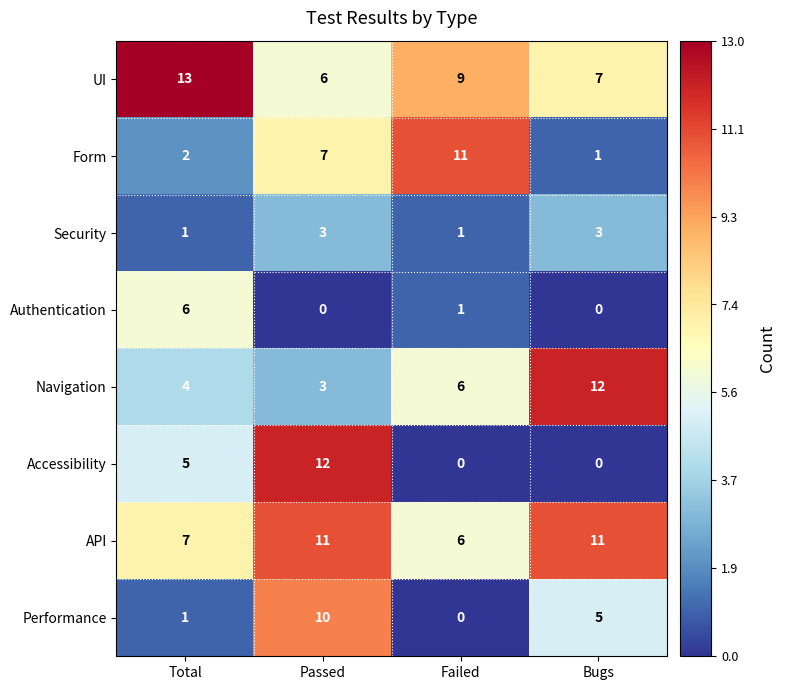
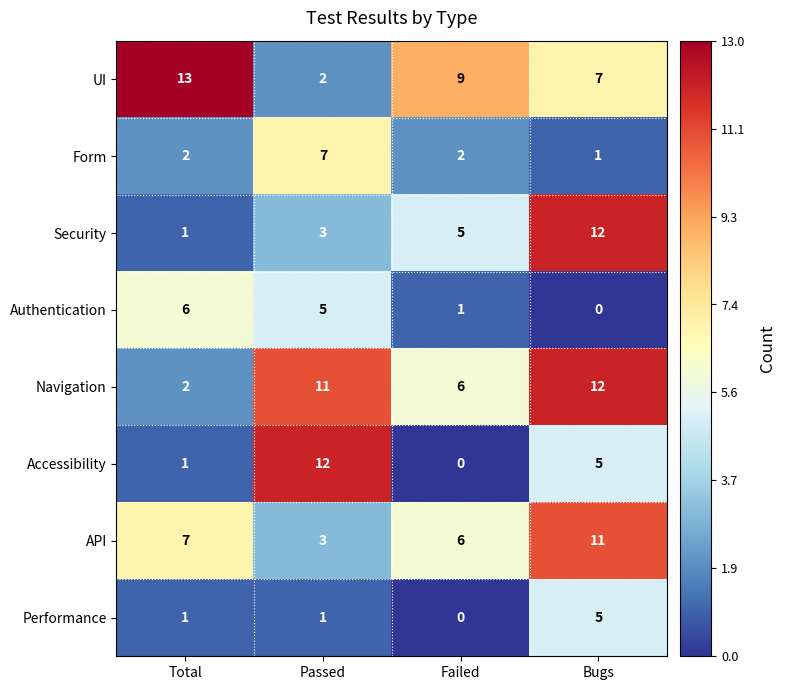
UI, Passed: 6 -> 2
Form, Failed: 11 -> 2
Security, Failed: 1 -> 5
Security, Bugs: 3 -> 12
Authentication, Passed: 0 -> 5
Navigation, Total: 4 -> 2
Navigation, Passed: 3 -> 11
Accessibility, Total: 5 -> 1
Accessibility, Bugs: 0 -> 5
API, Passed: 11 -> 3
Performance, Passed: 10 -> 1
